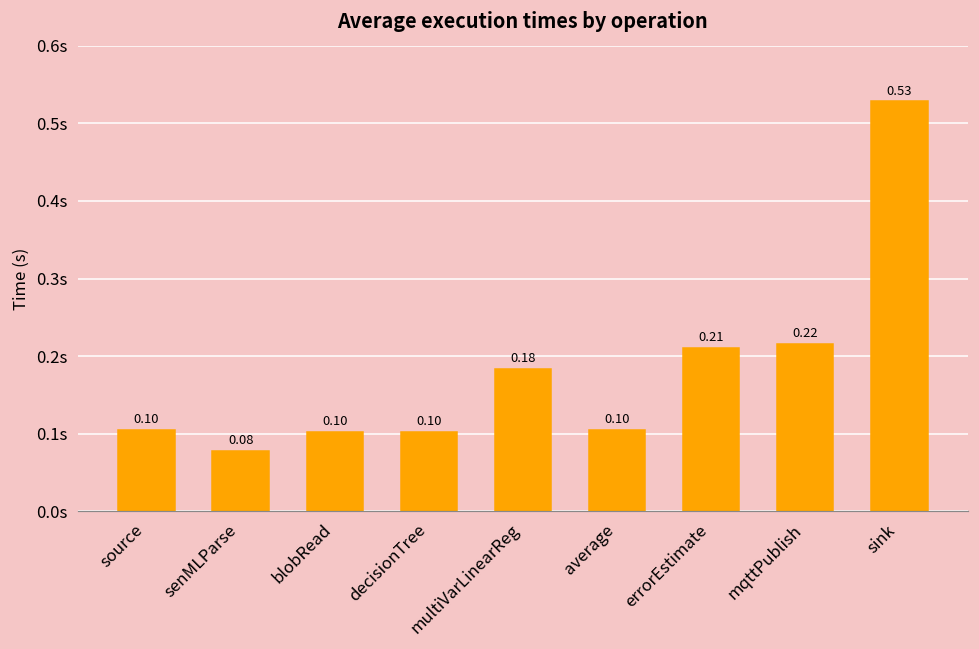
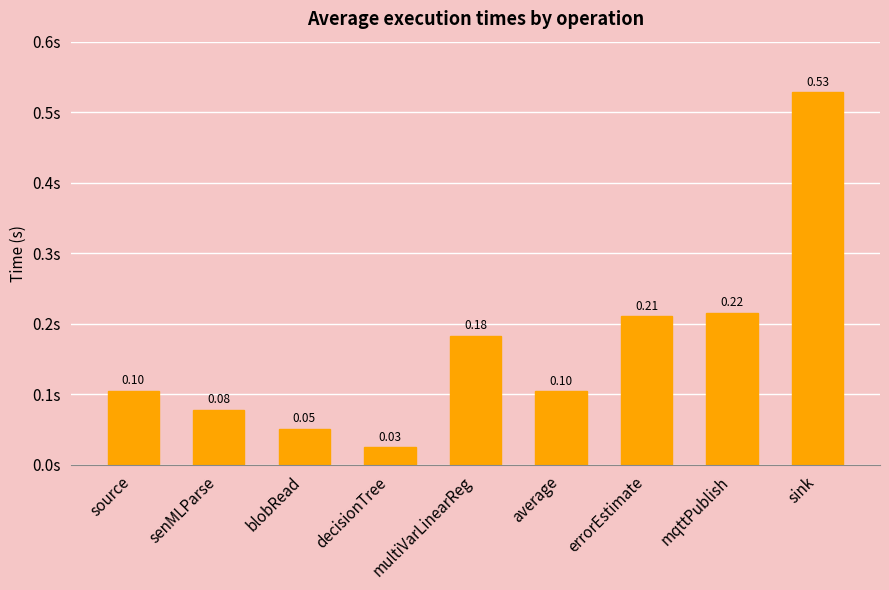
blobRead: 0.10 -> 0.05
decisionTree: 0.10 -> 0.03
